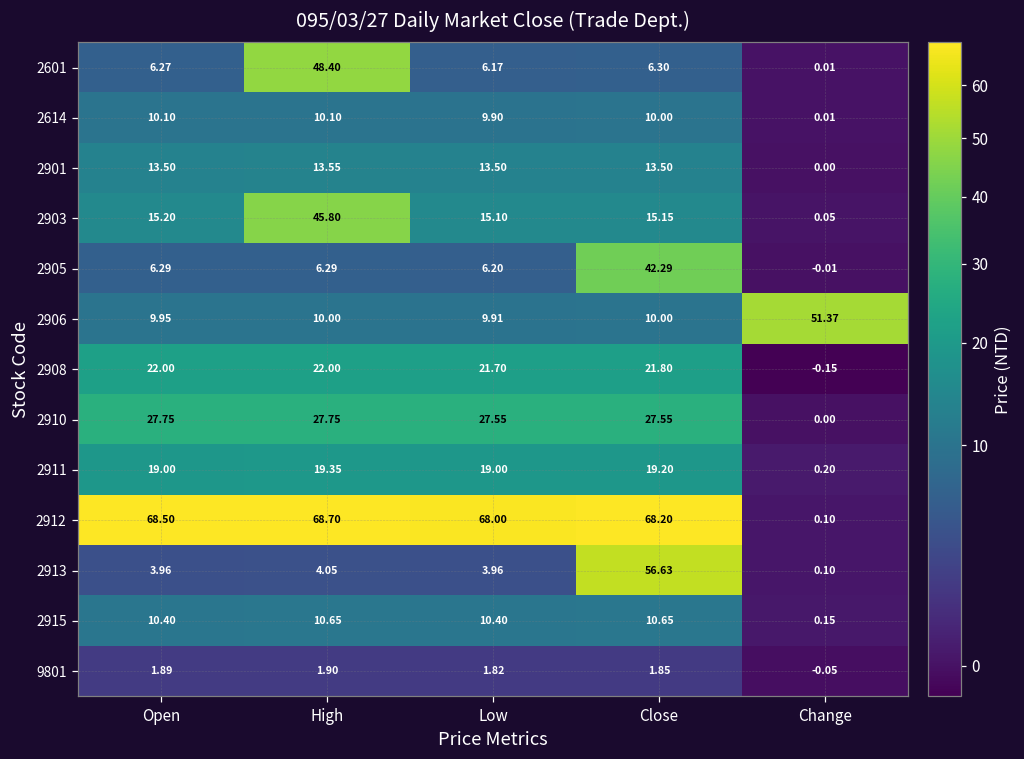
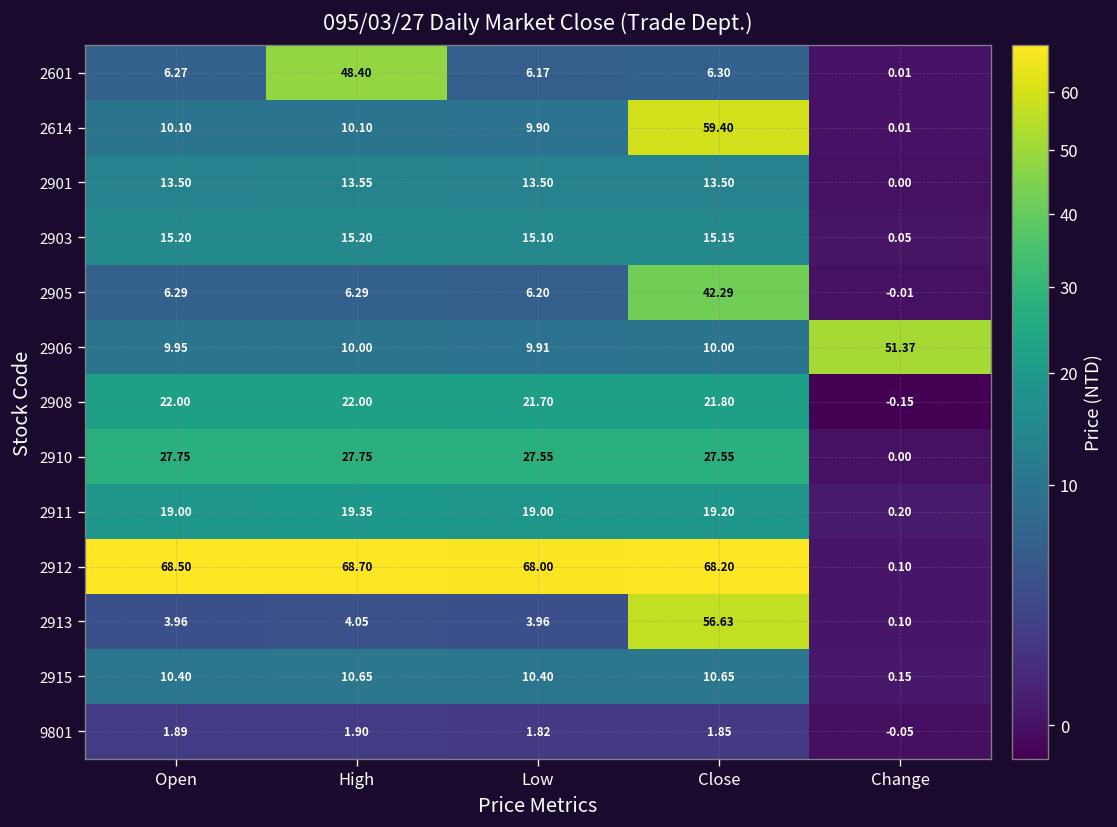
2614, Close: 10.00 -> 59.40
2903, High: 45.80 -> 15.20
